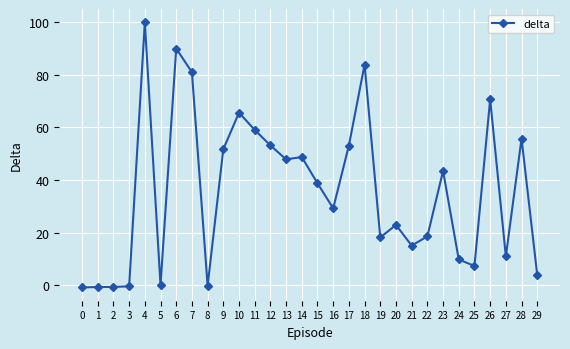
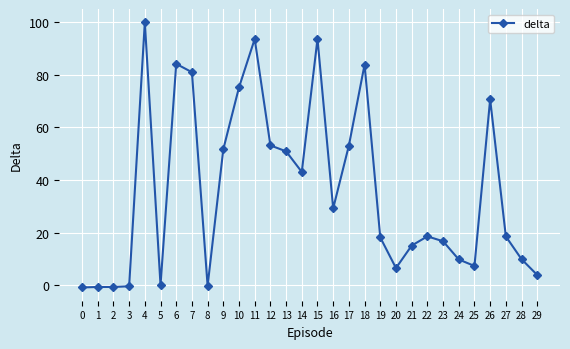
6: 90 -> 84
10: 66 -> 75
11: 59 -> 94
13: 48 -> 51
14: 49 -> 43
15: 39 -> 94
20: 23 -> 6
23: 43 -> 17
27: 11 -> 19
28: 56 -> 10
